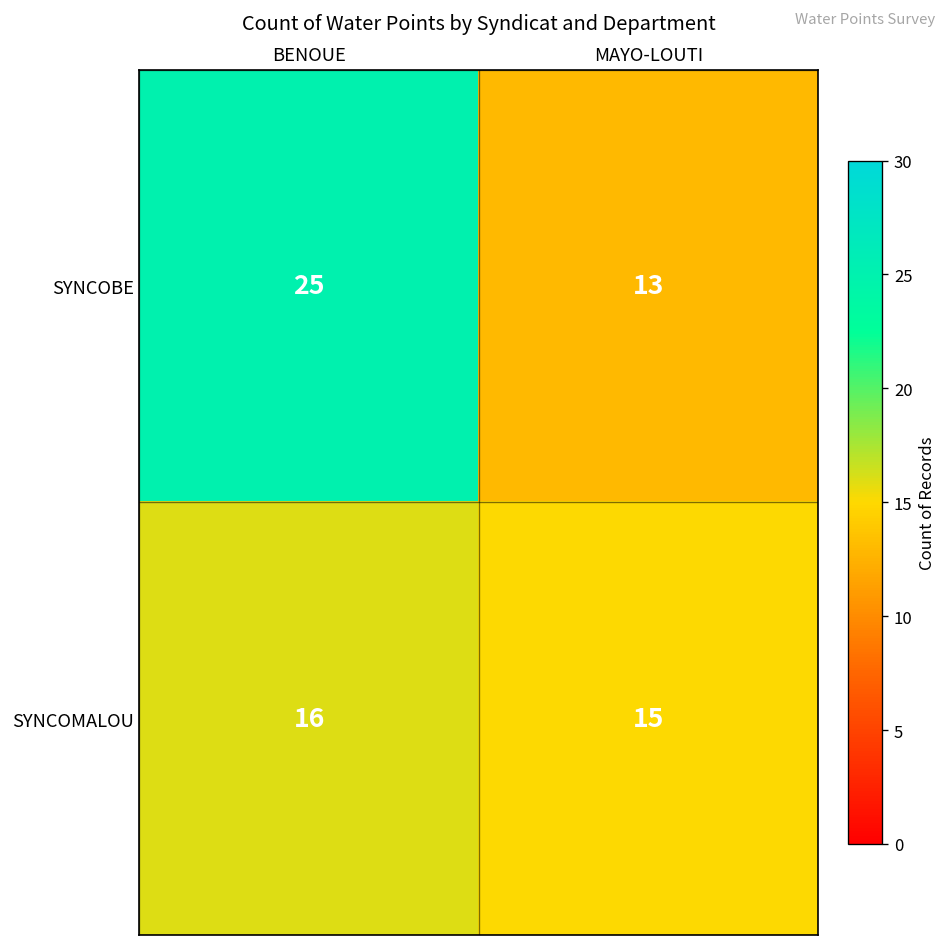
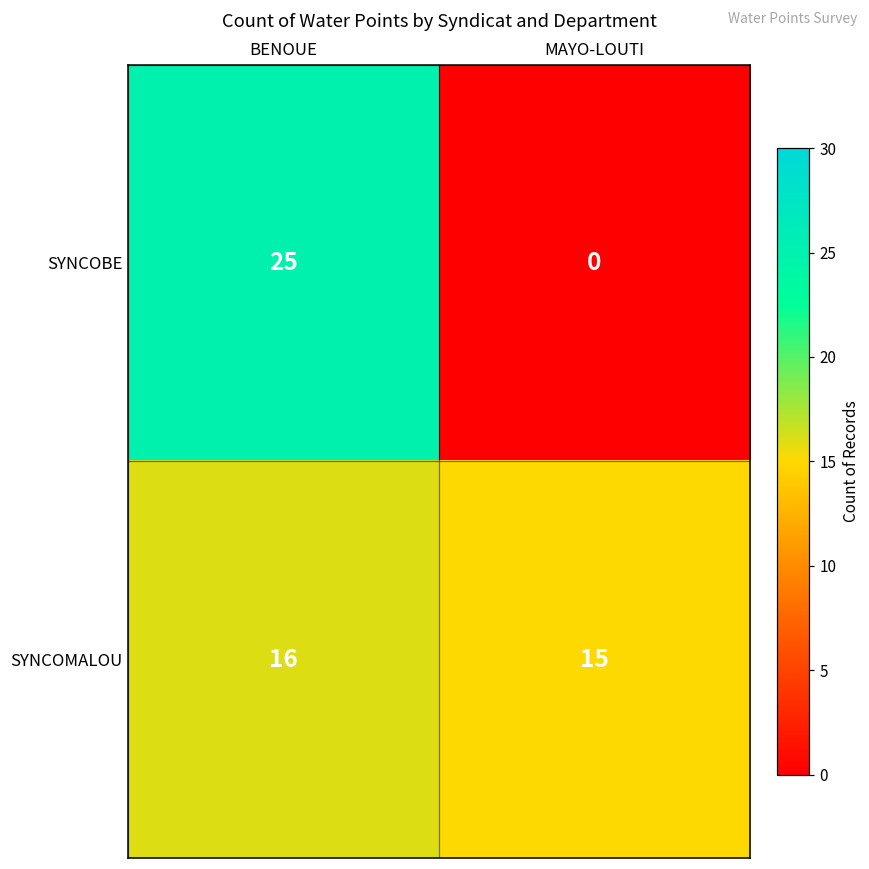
SYNCOBE, MAYO-LOUTI: 13 -> 0
